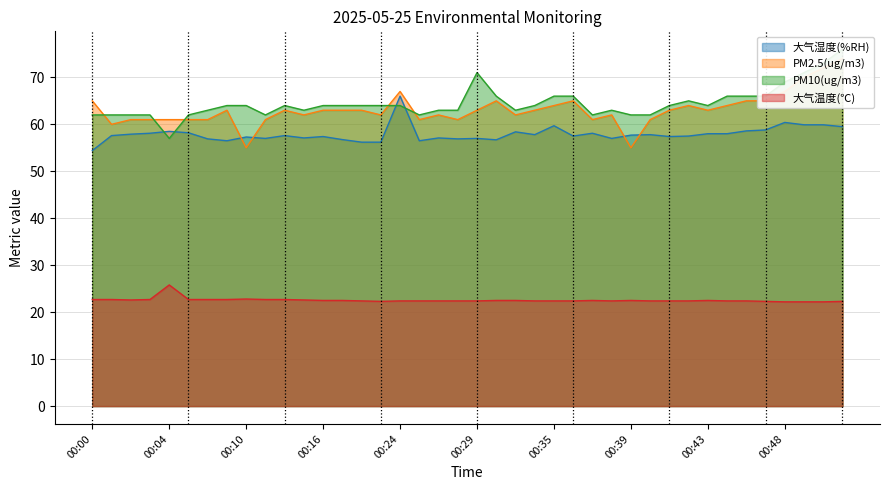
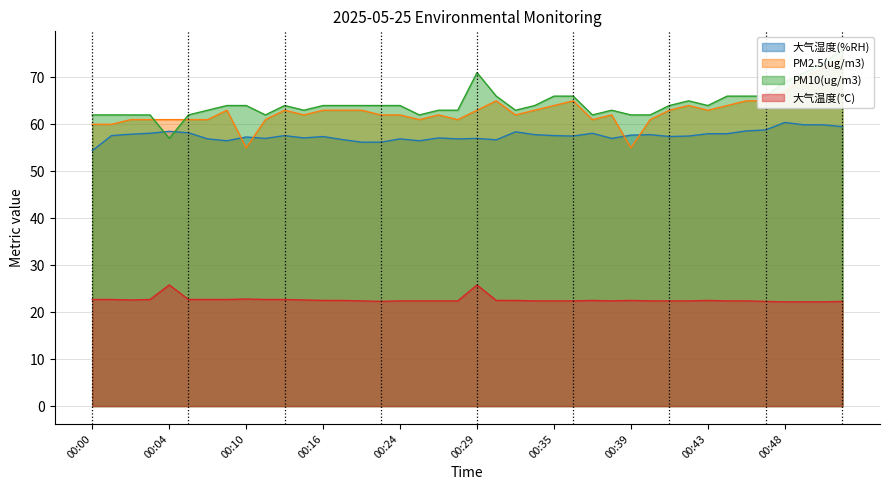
PM2.5(ug/m3), 00:00: 65 -> 60
大气湿度(%RH), 00:24: 66 -> 57
PM2.5(ug/m3), 00:24: 67 -> 62
大气温度(℃), 00:29: 22 -> 26
大气湿度(%RH), 00:35: 60 -> 58
